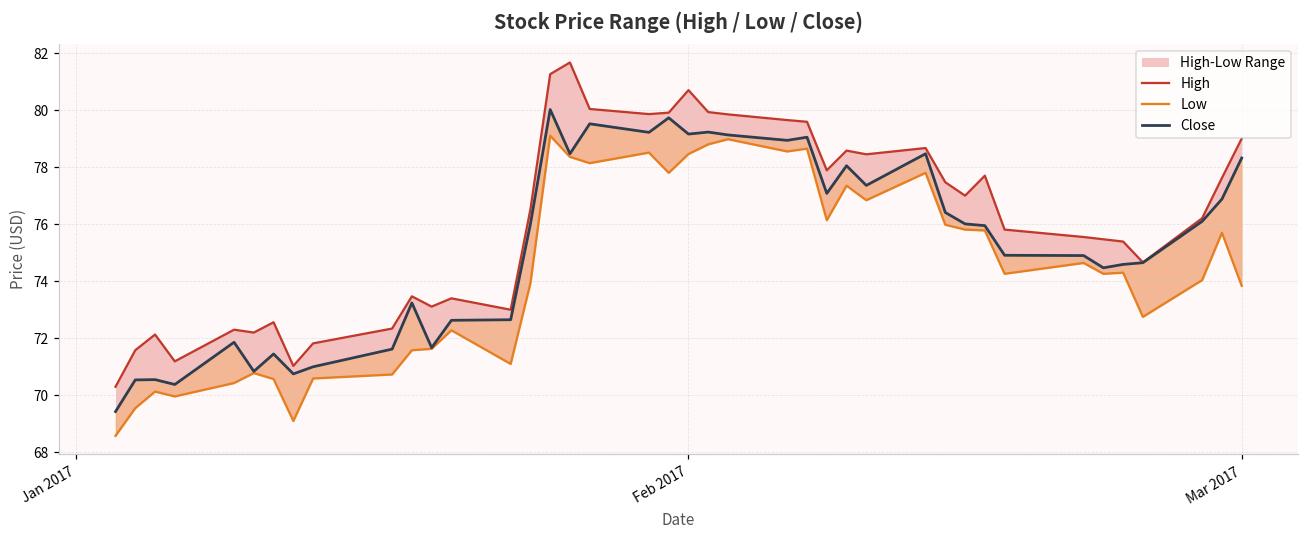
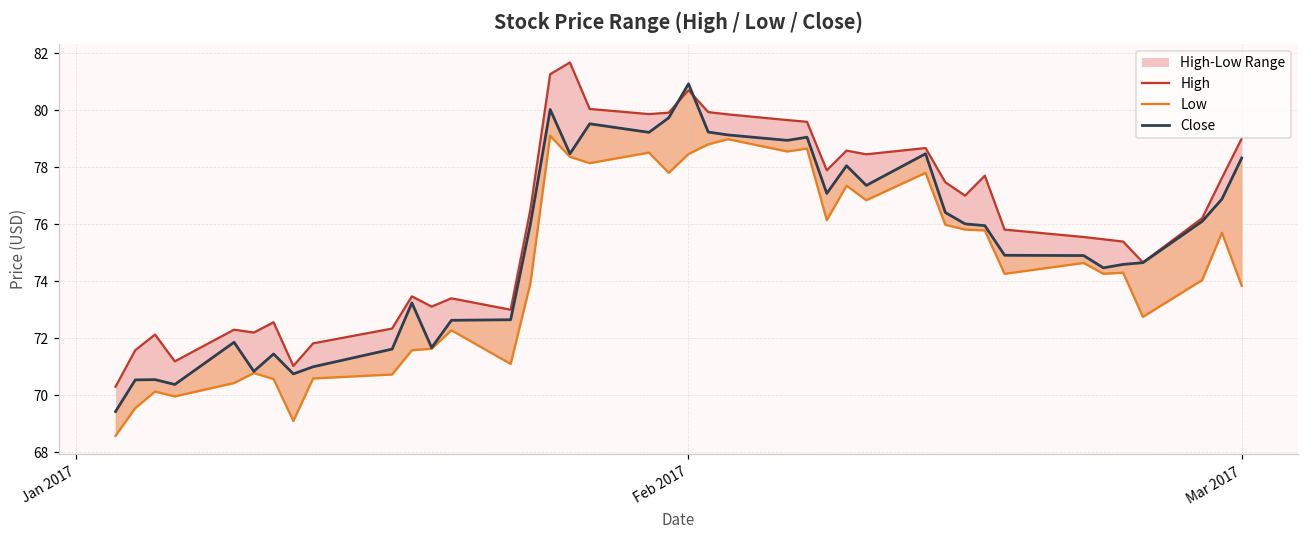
Close, Feb 2017: 79.2 -> 80.9
